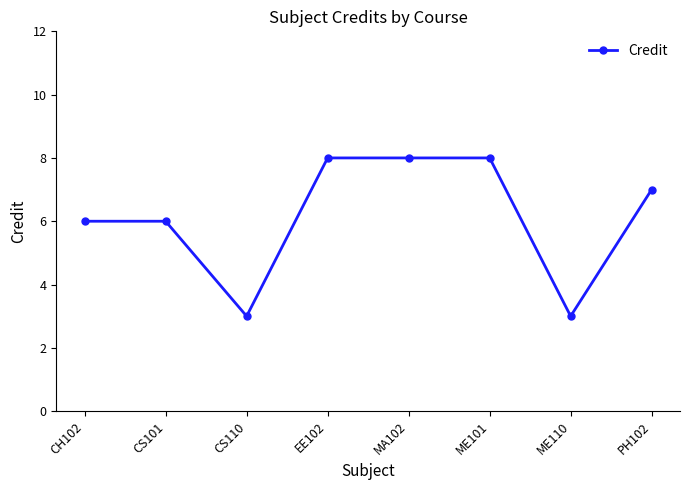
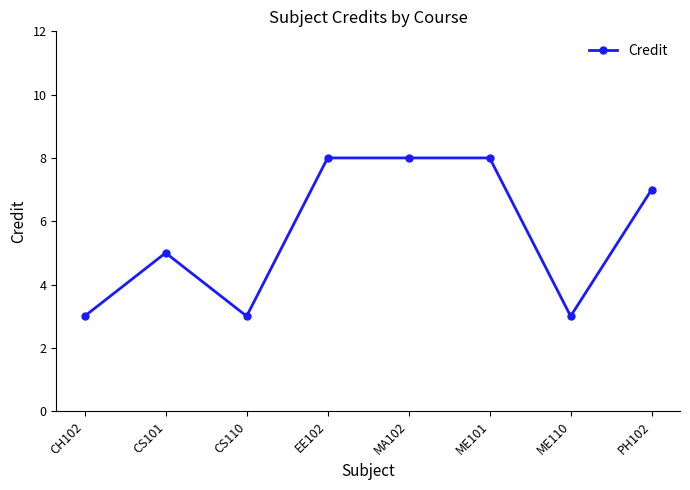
CH102: 6 -> 3
CS101: 6 -> 5
